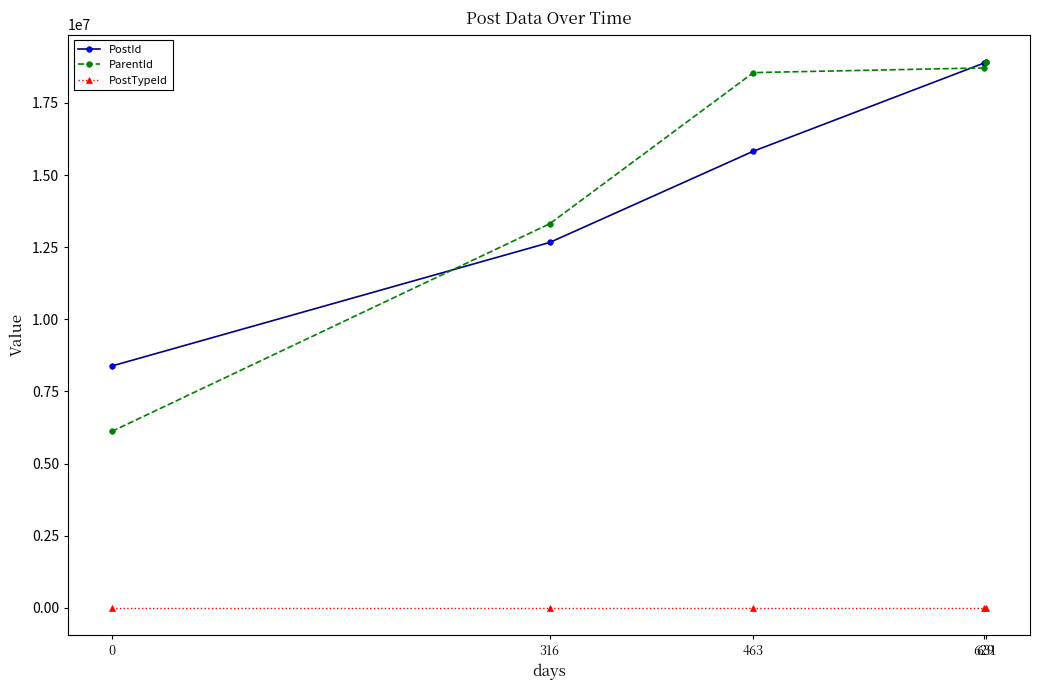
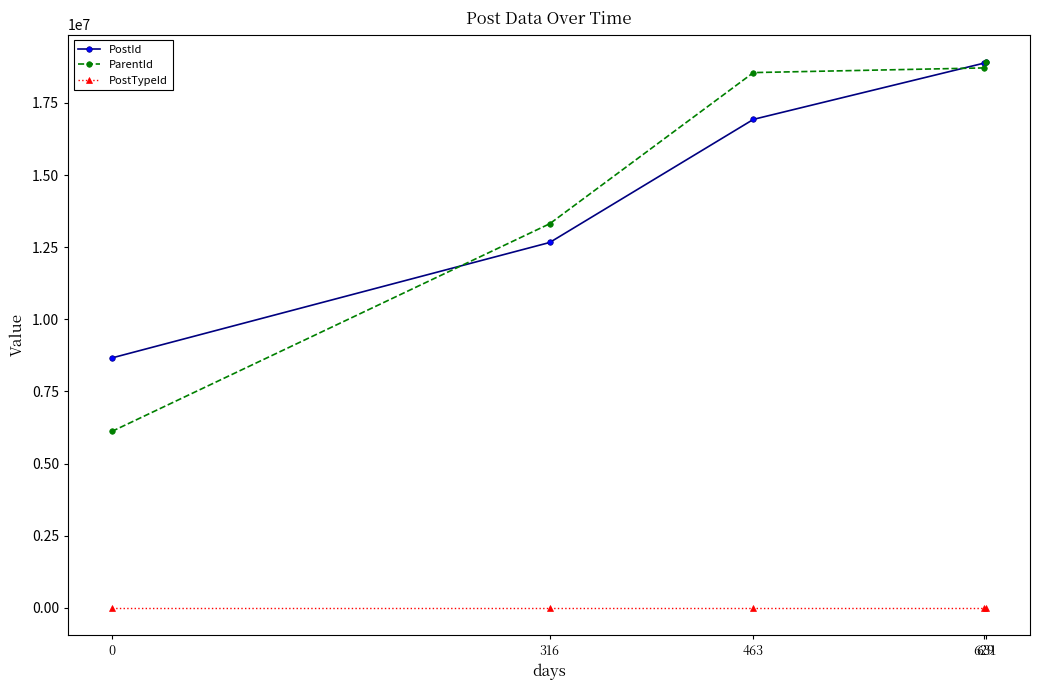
PostId, 0: 8400000 -> 8700000
PostId, 463: 15800000 -> 16900000
